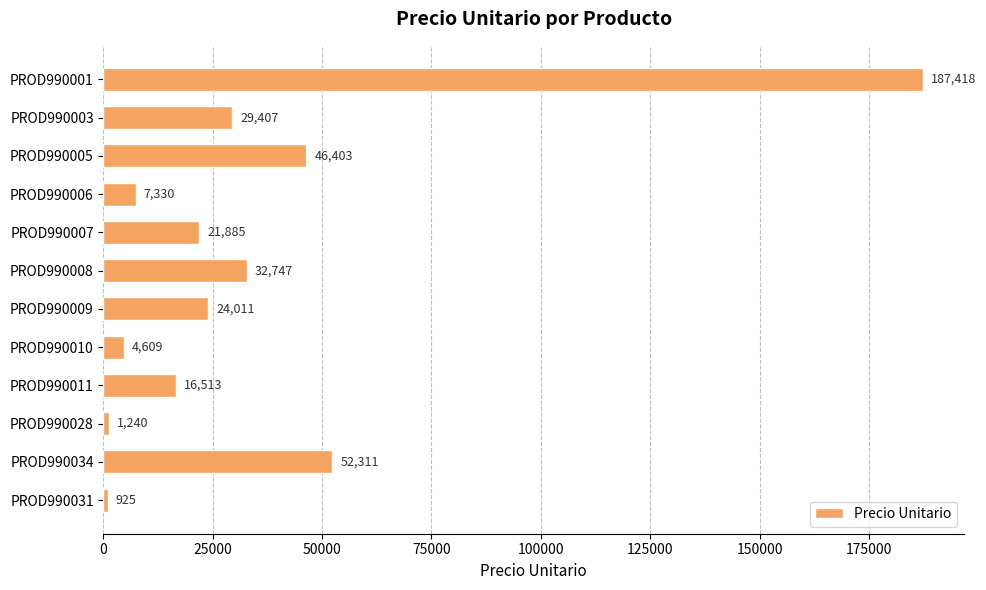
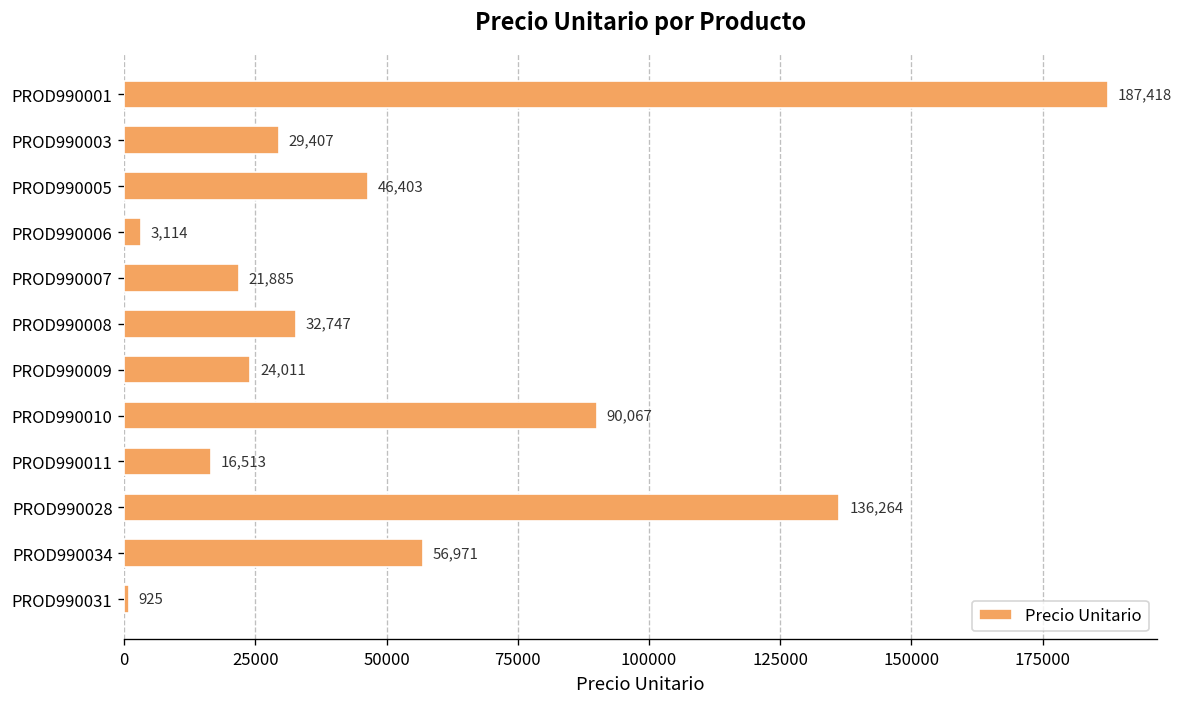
PROD990006: 7,330 -> 3,114
PROD990010: 4,609 -> 90,067
PROD990028: 1,240 -> 136,264
PROD990034: 52,311 -> 56,971
